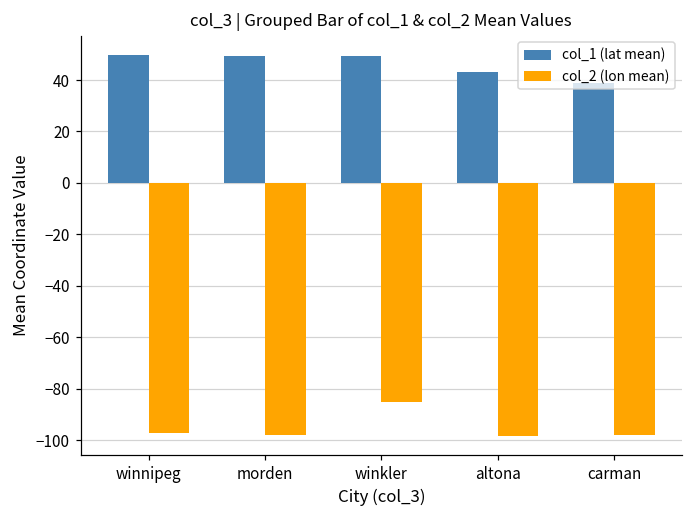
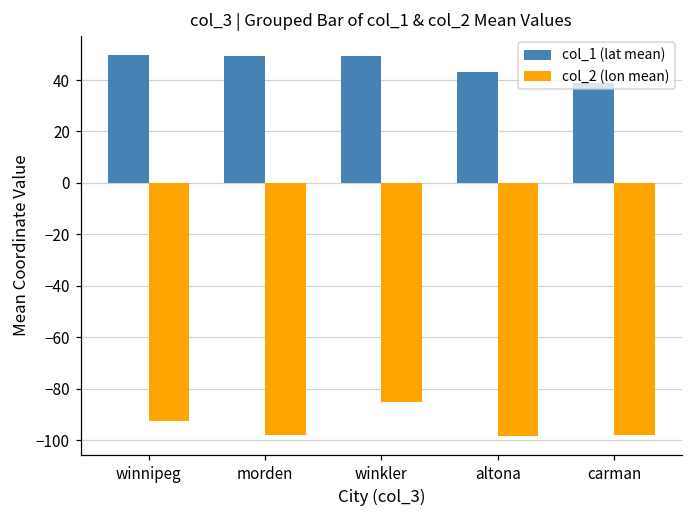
col_2 (lon mean), winnipeg: -97 -> -93
